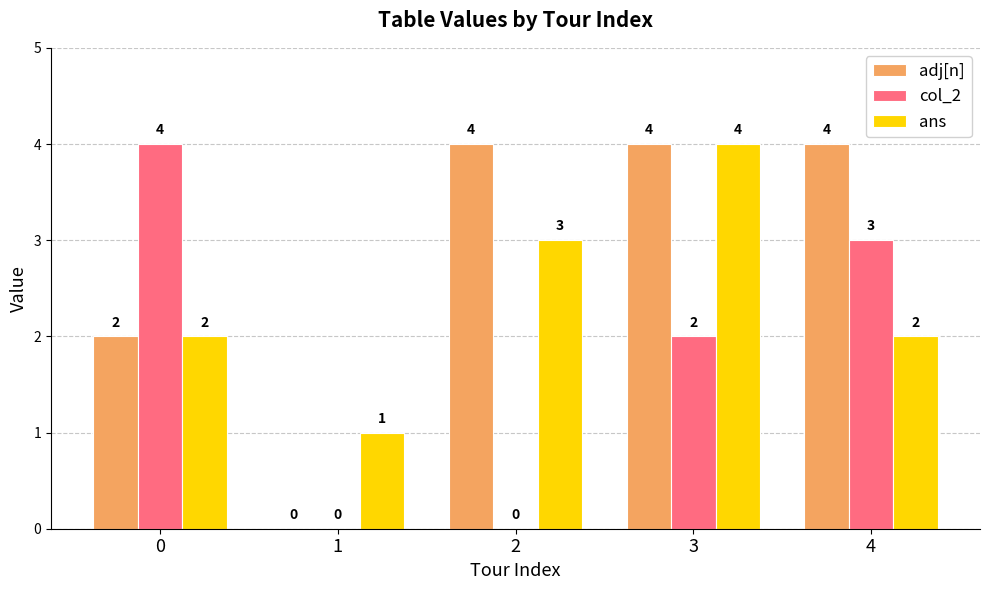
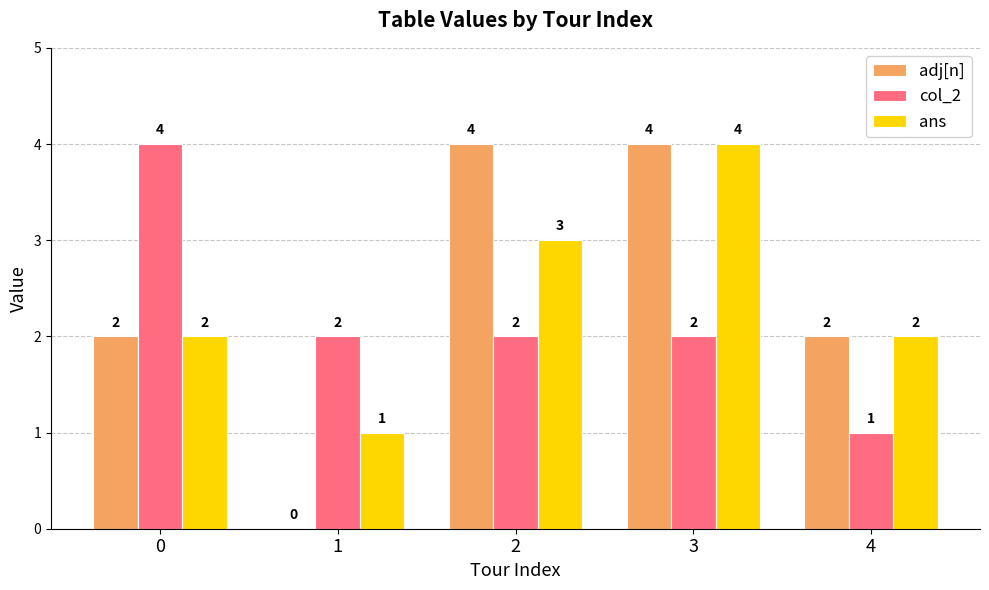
col_2, 1: 0 -> 2
col_2, 2: 0 -> 2
adj[n], 4: 4 -> 2
col_2, 4: 3 -> 1
